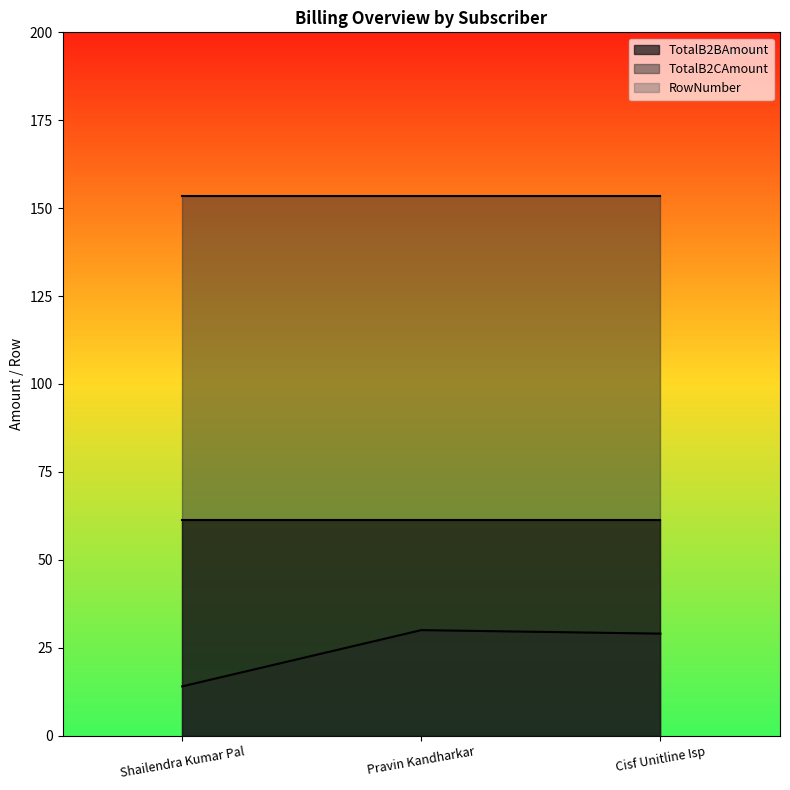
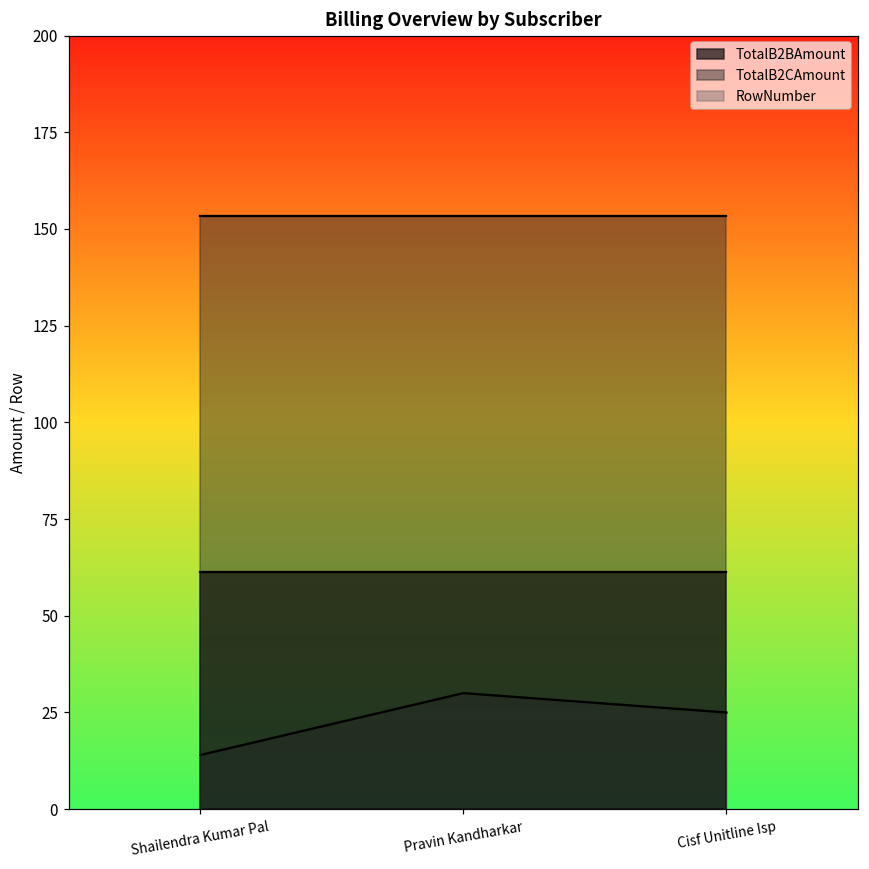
RowNumber, Cisf Unitline Isp: 29 -> 25
